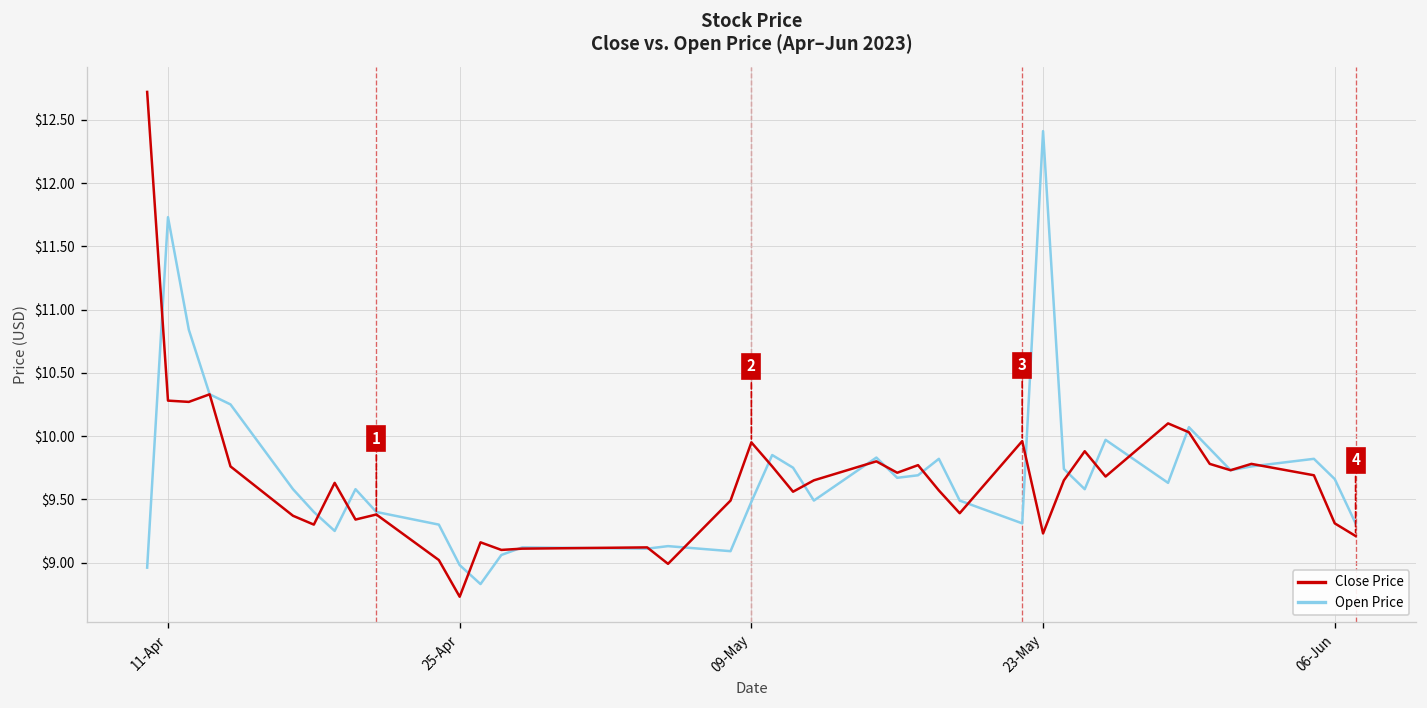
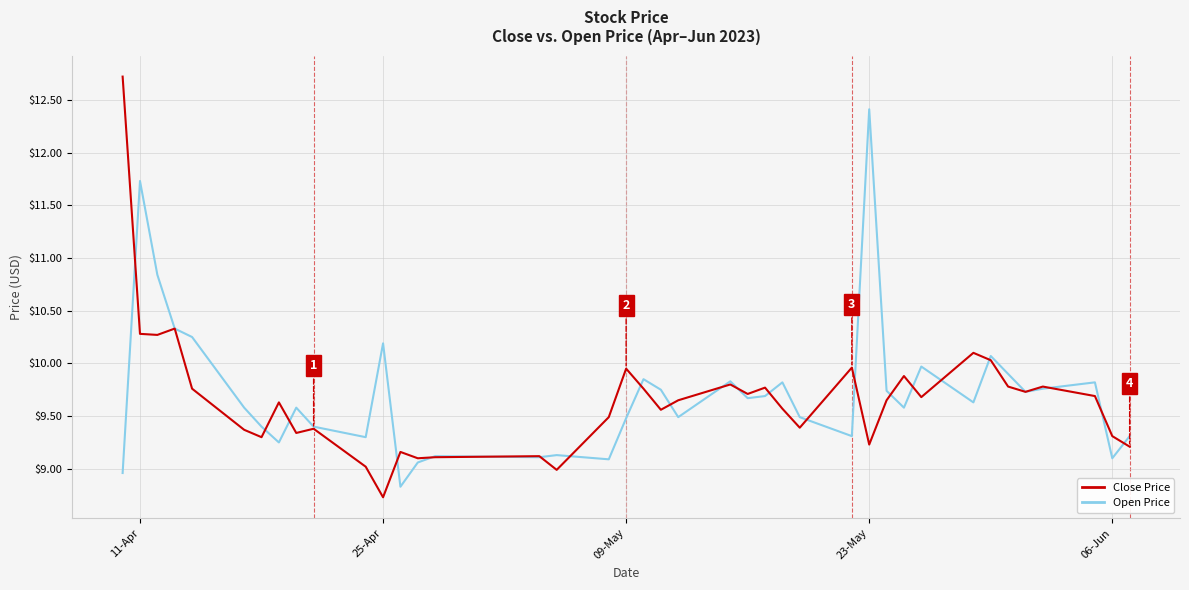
Open Price, 25-Apr: $8.98 -> $10.19
Open Price, 06-Jun: $9.66 -> $9.10
